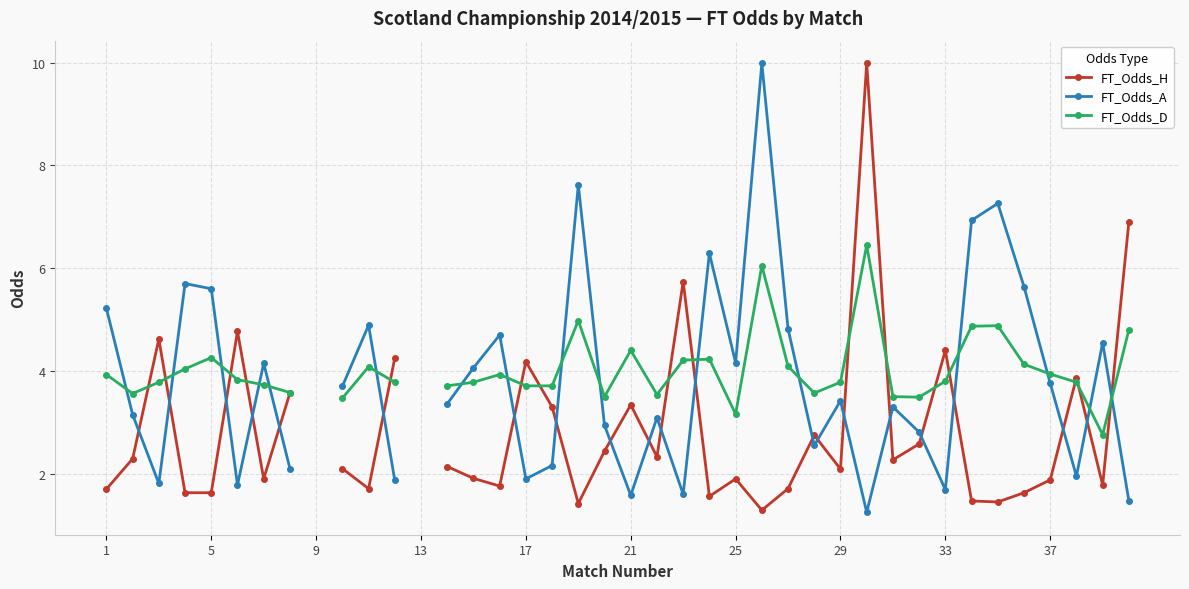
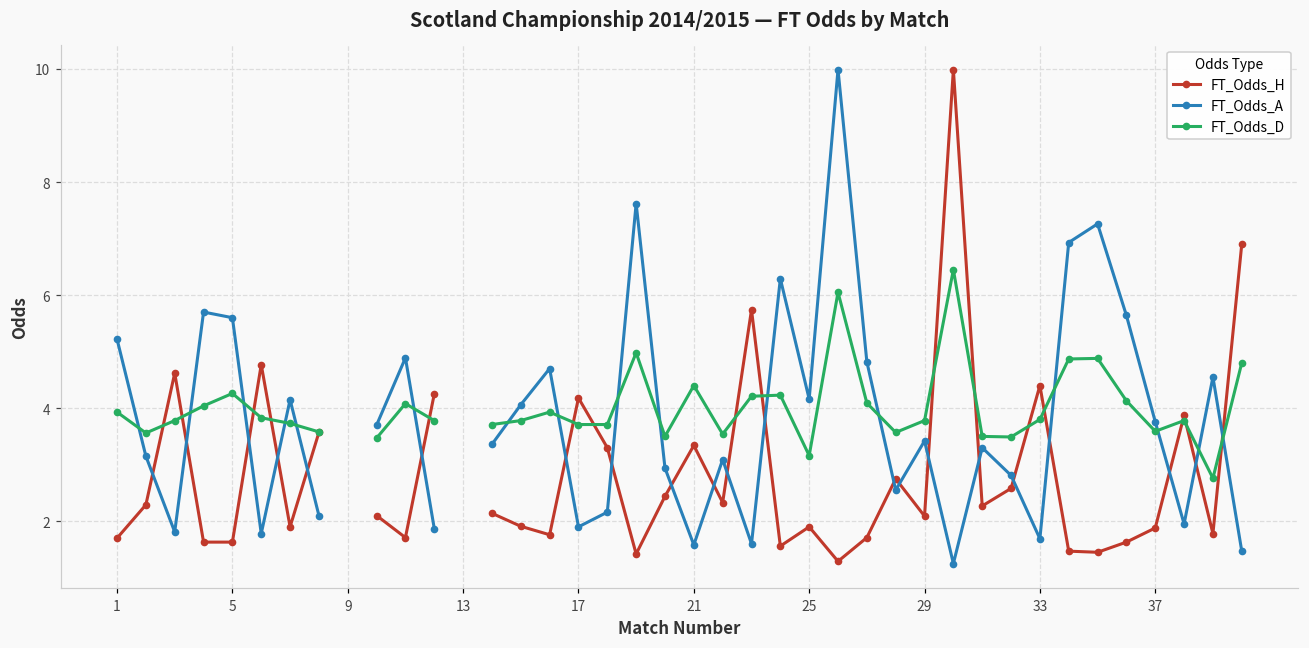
FT_Odds_D, 37: 3.9 -> 3.6
